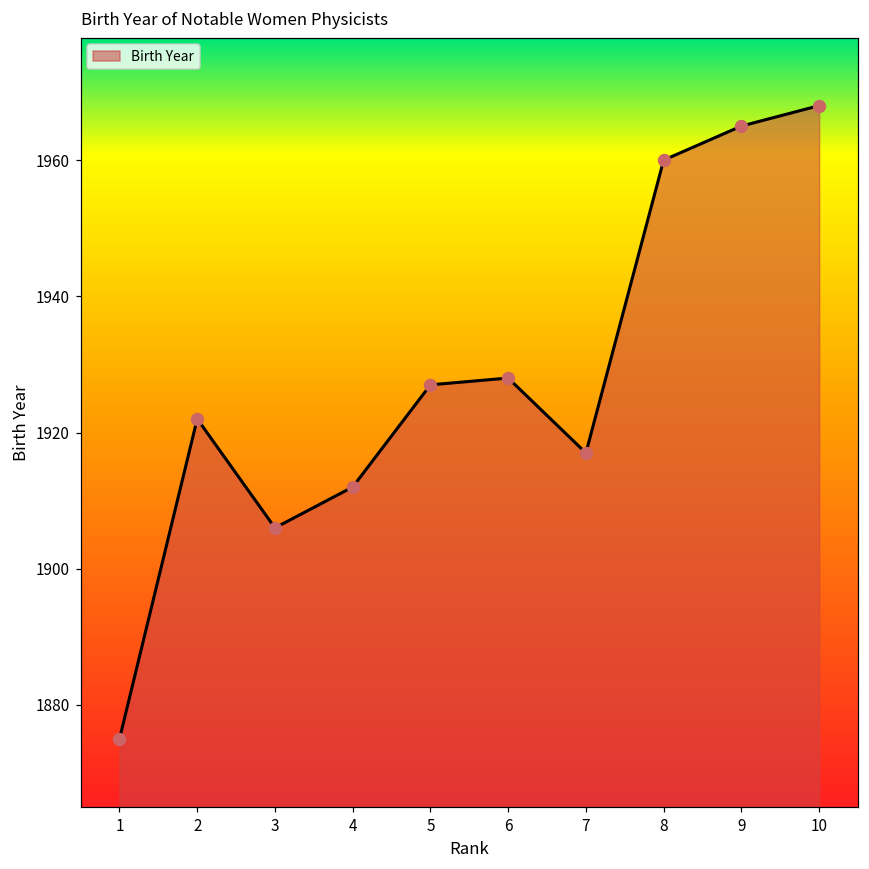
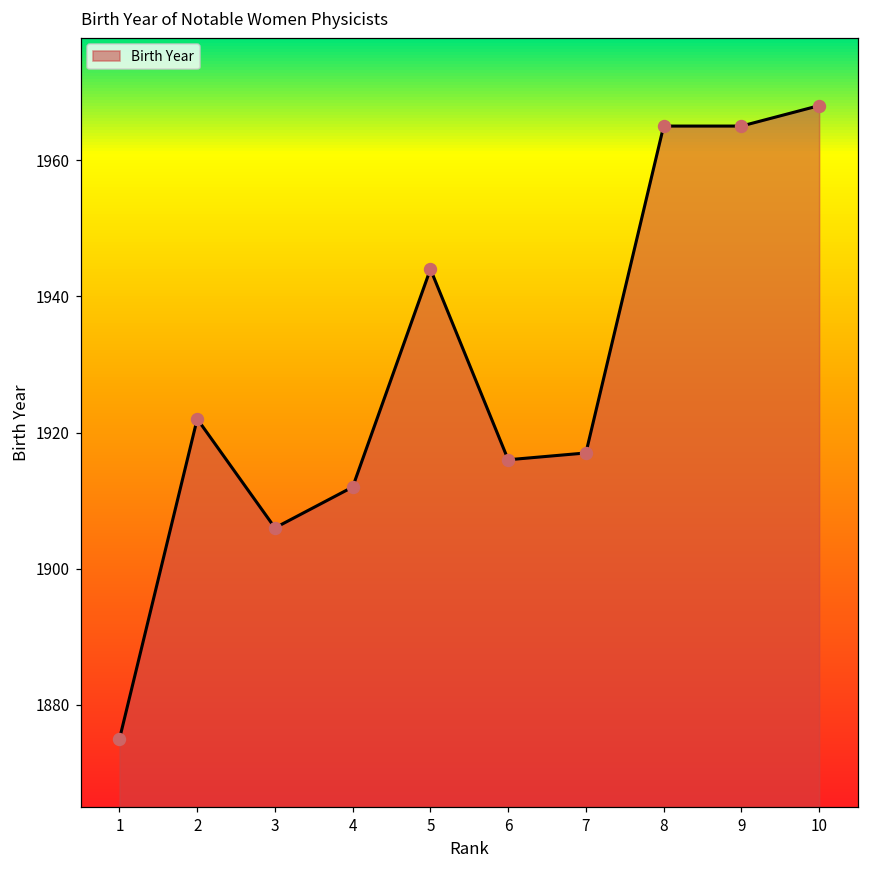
5: 1927 -> 1944
6: 1928 -> 1916
8: 1960 -> 1965
